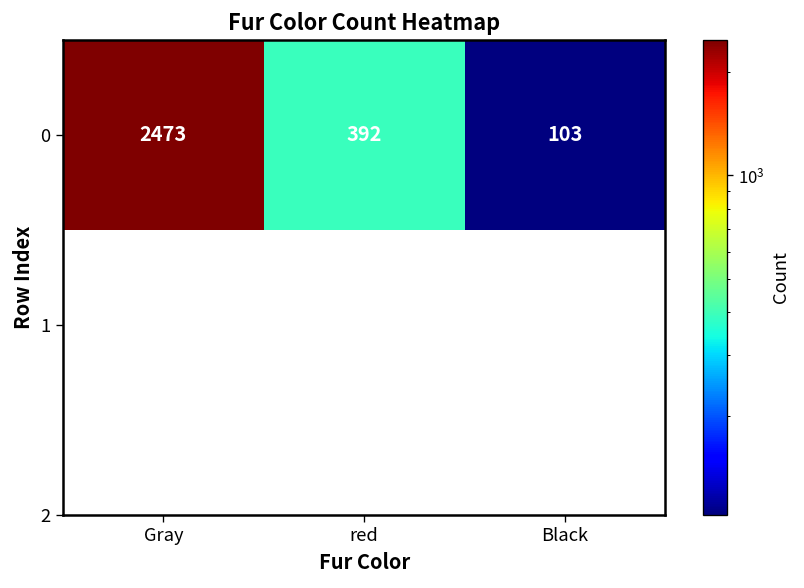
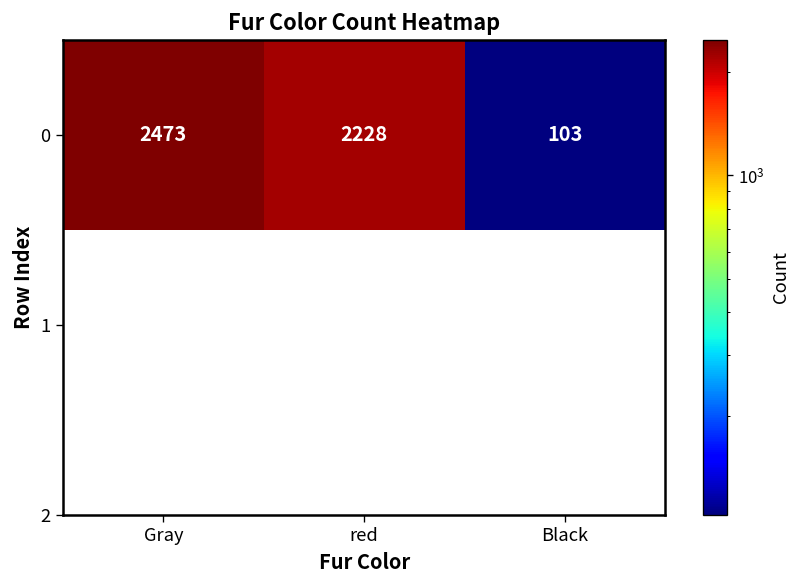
0, red: 392 -> 2228
